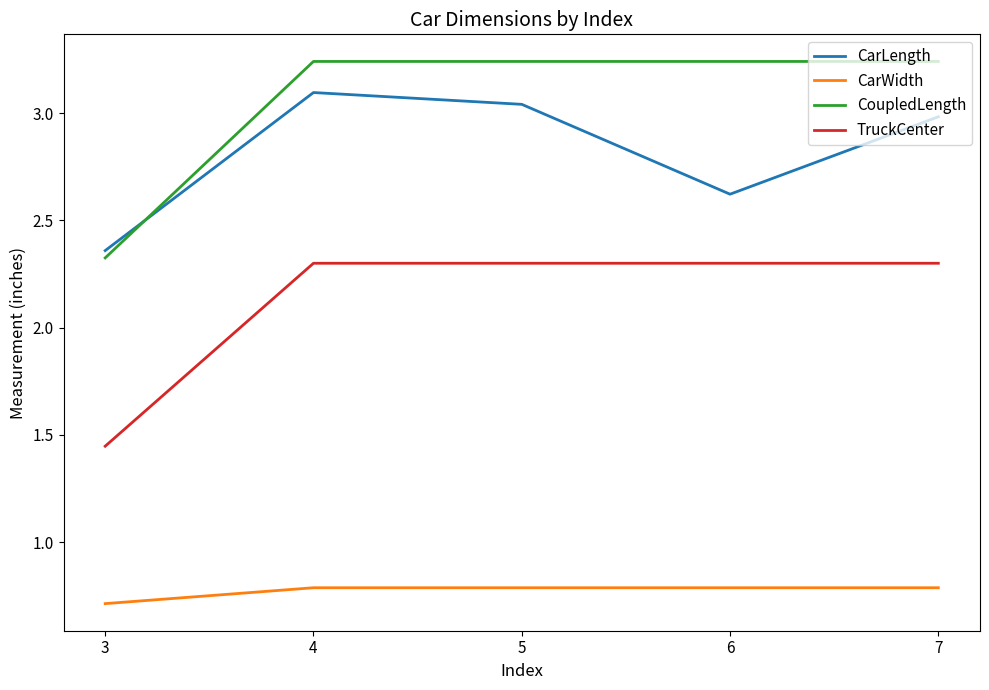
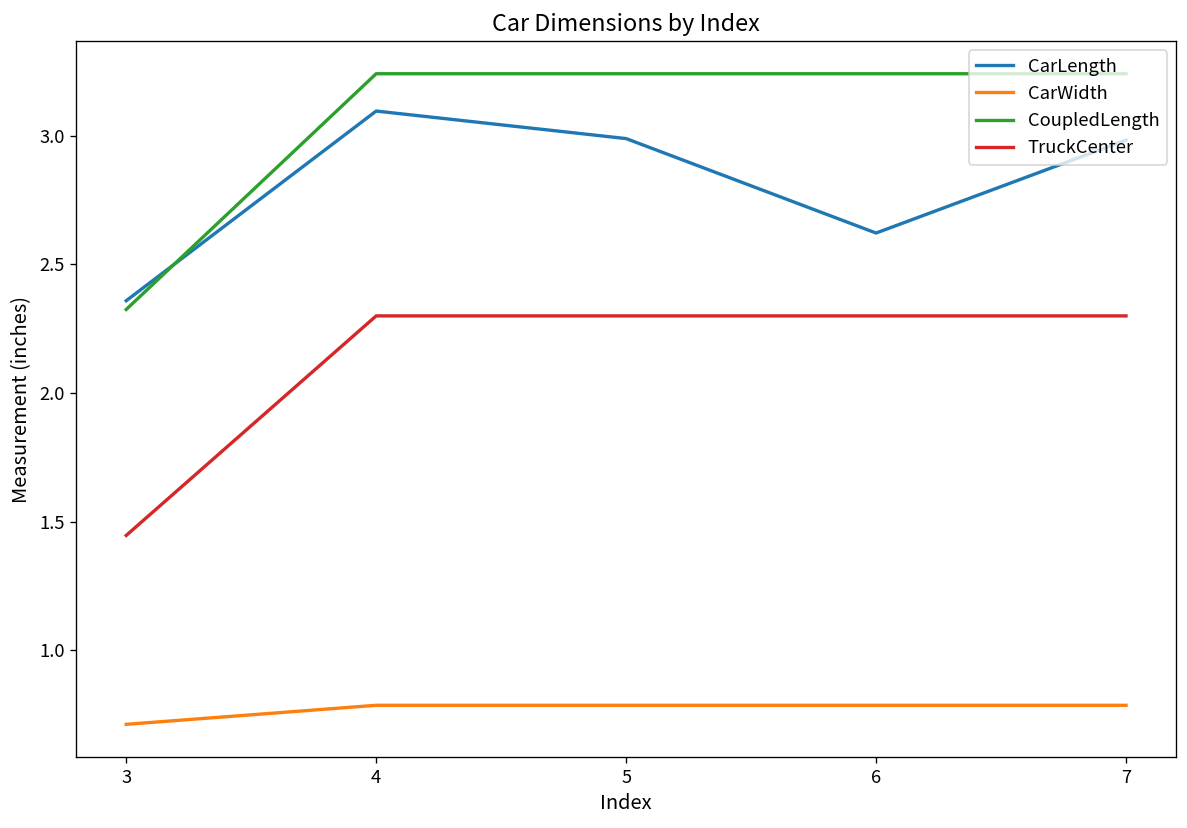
CarLength, 5: 3.04 -> 2.99
